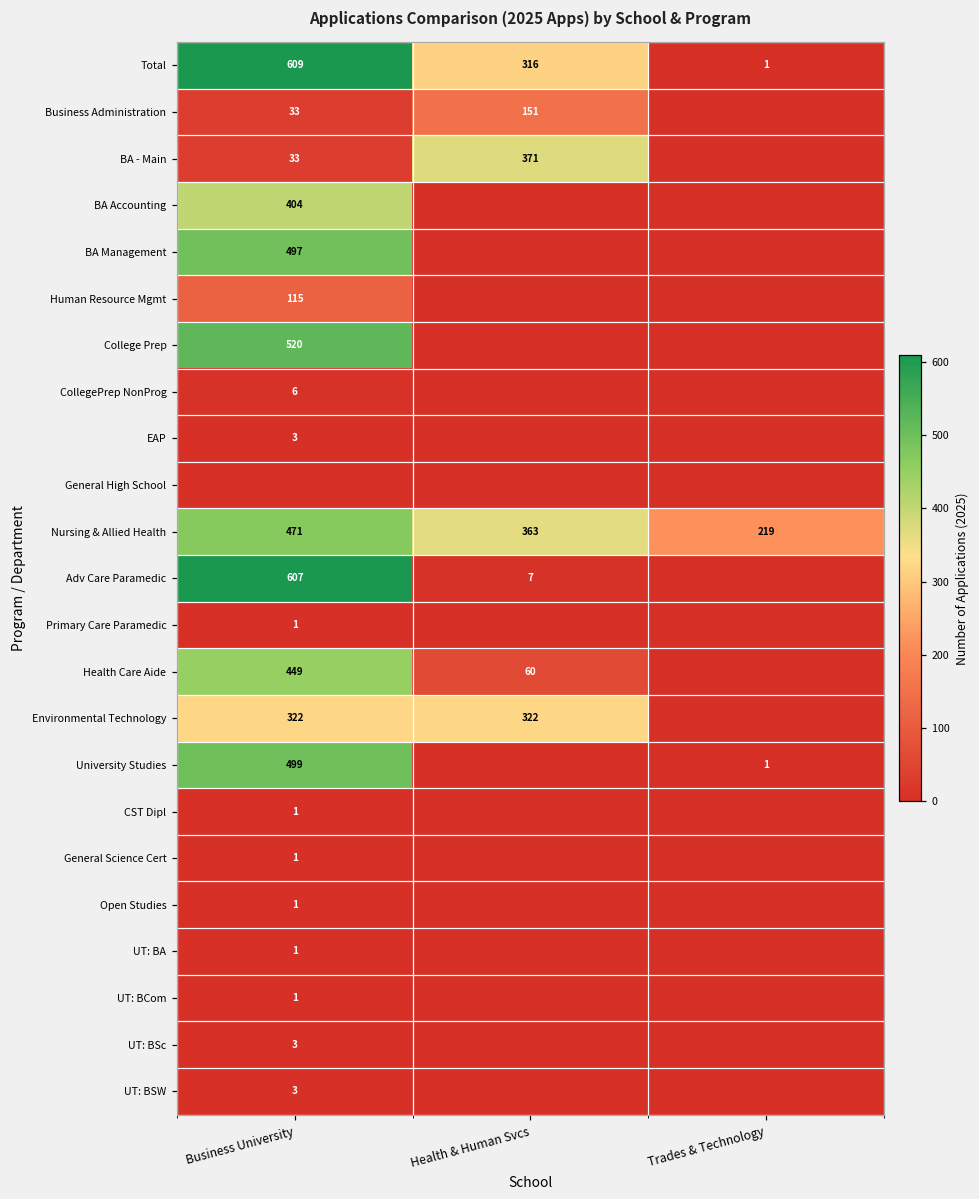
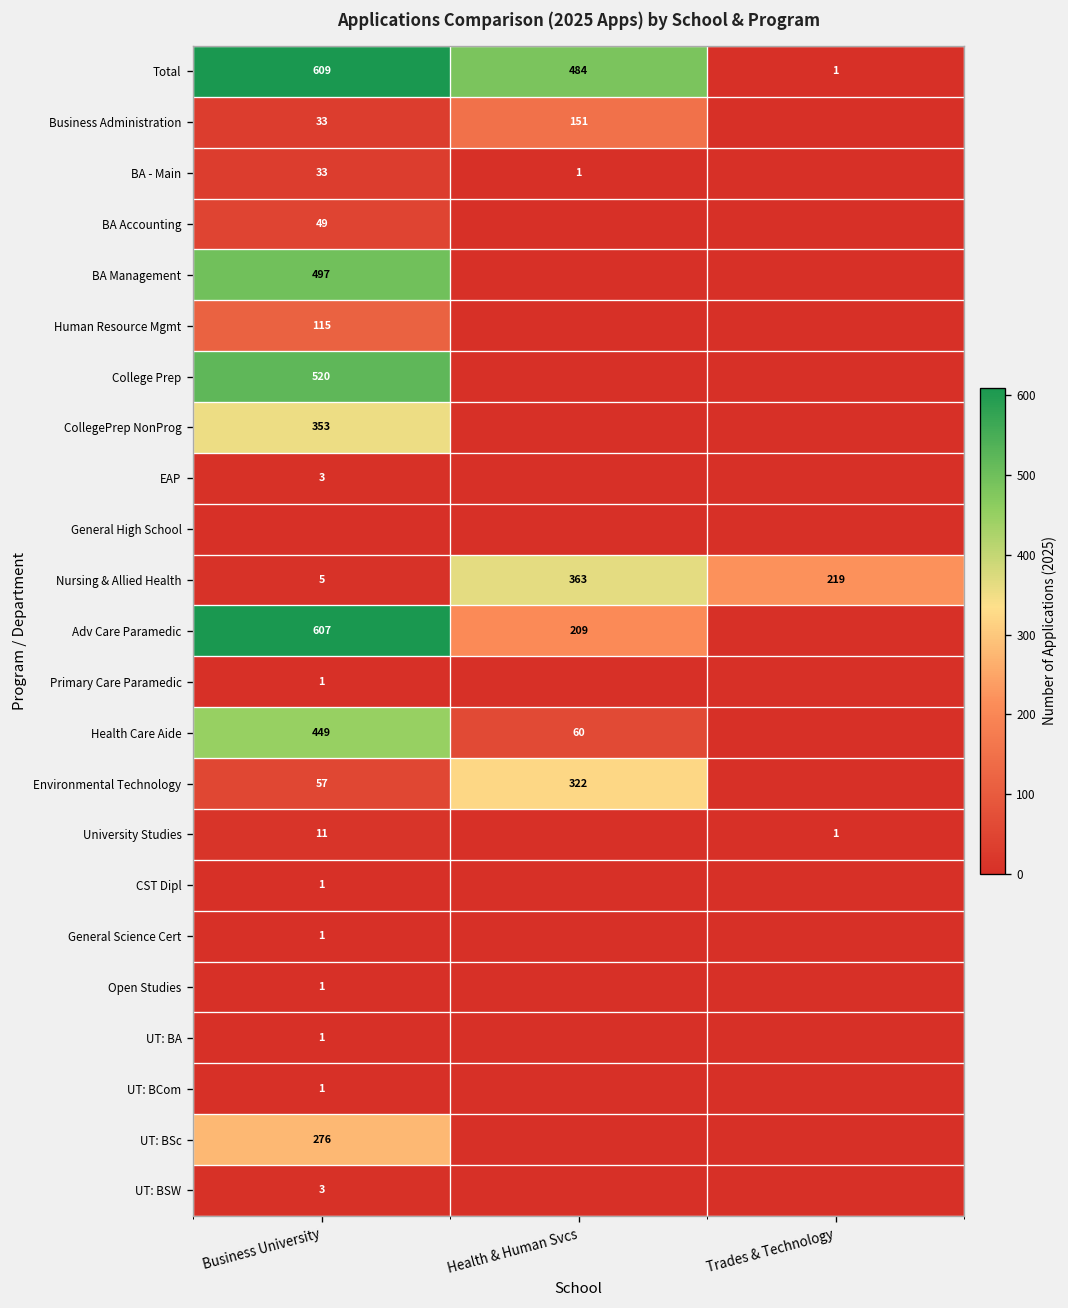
Total, Health & Human Svcs: 316 -> 484
BA - Main, Health & Human Svcs: 371 -> 1
BA Accounting, Business University: 404 -> 49
CollegePrep NonProg, Business University: 6 -> 353
Nursing & Allied Health, Business University: 471 -> 5
Adv Care Paramedic, Health & Human Svcs: 7 -> 209
Environmental Technology, Business University: 322 -> 57
University Studies, Business University: 499 -> 11
UT: BSc, Business University: 3 -> 276
